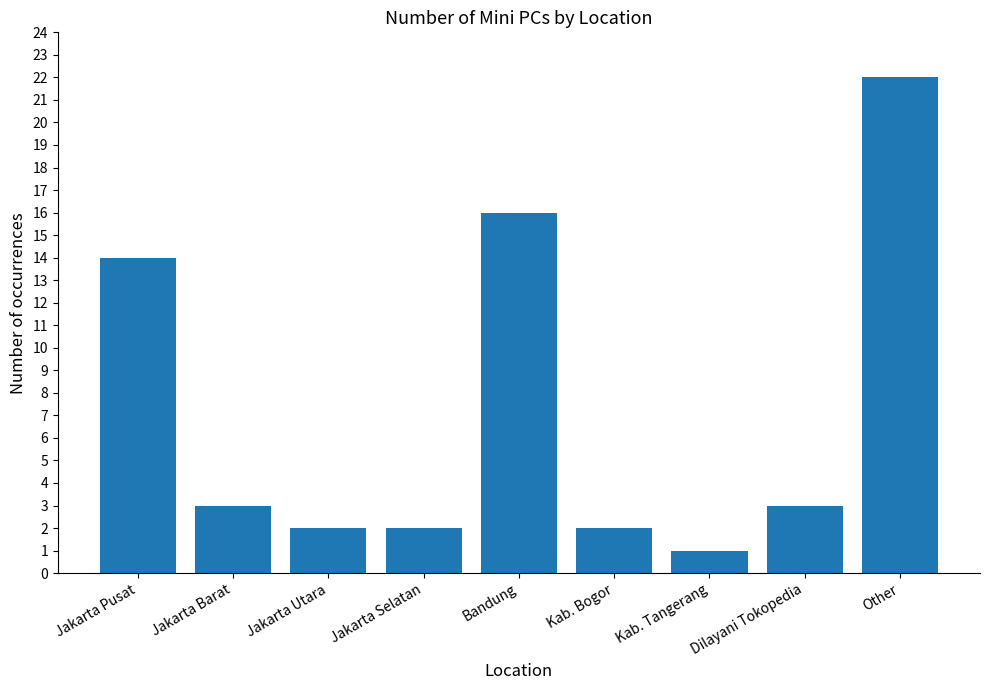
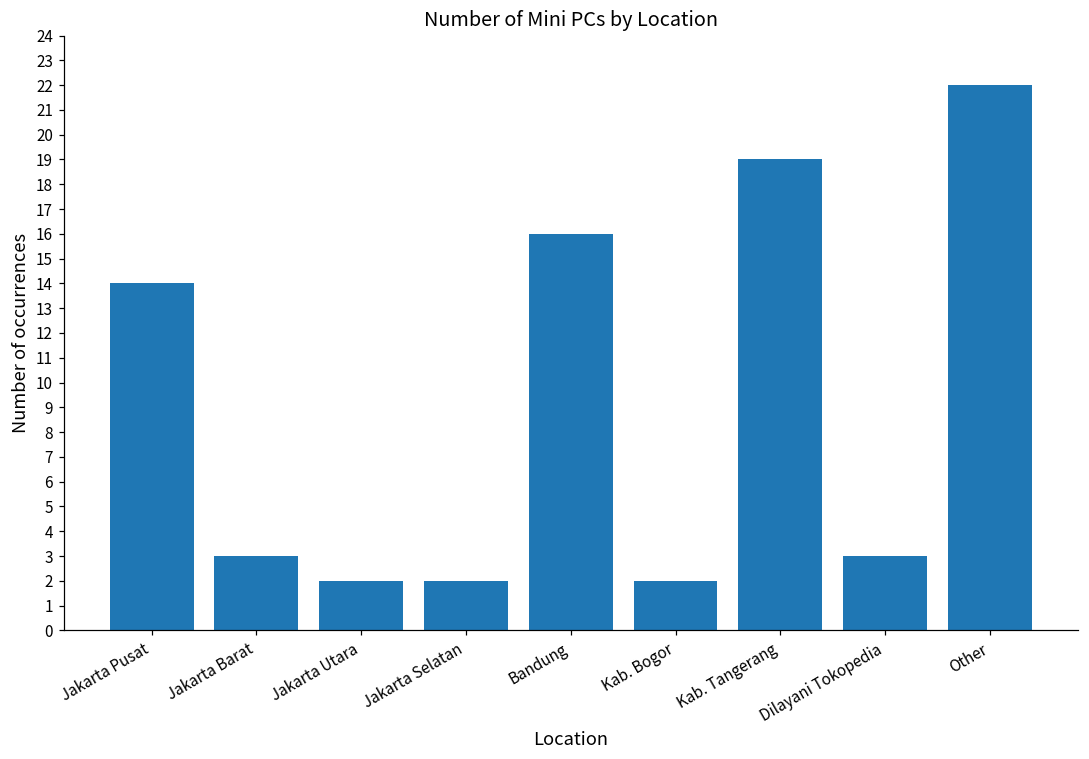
Kab. Tangerang: 1 -> 19
